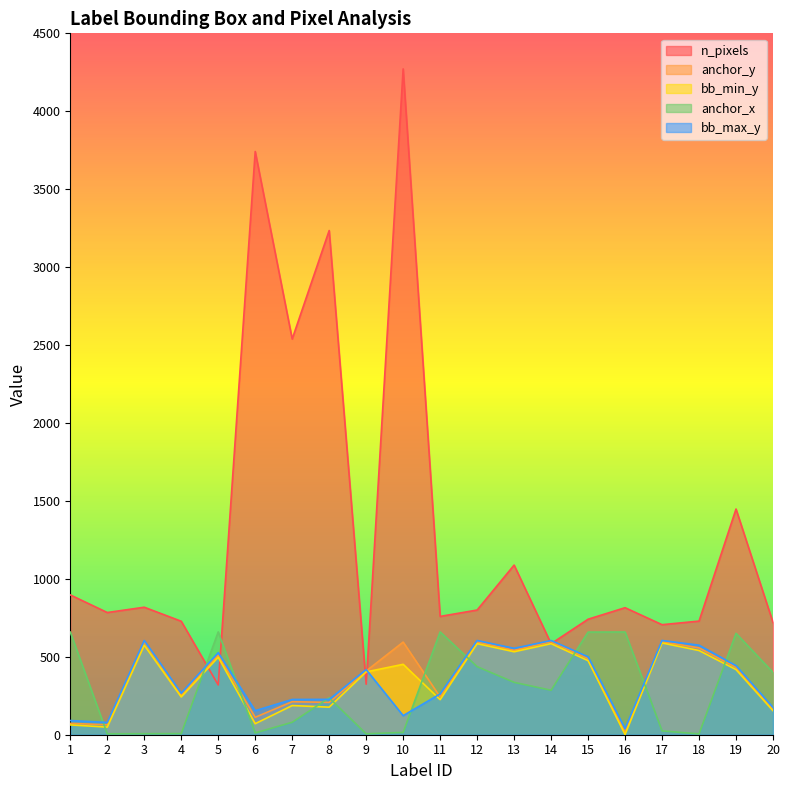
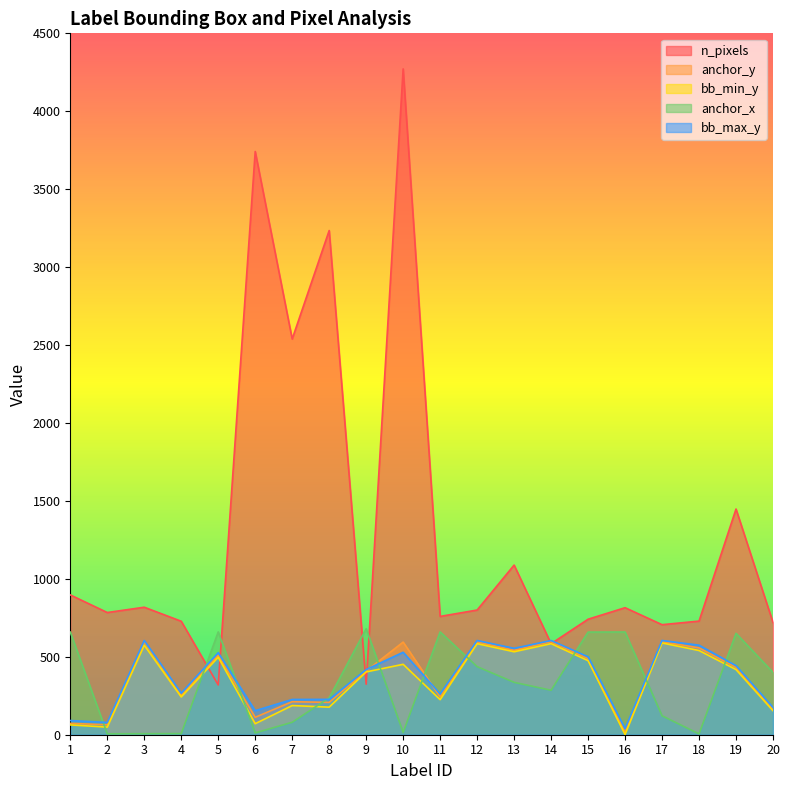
anchor_x, 9: 10 -> 680
bb_max_y, 10: 120 -> 530
anchor_x, 17: 20 -> 120
